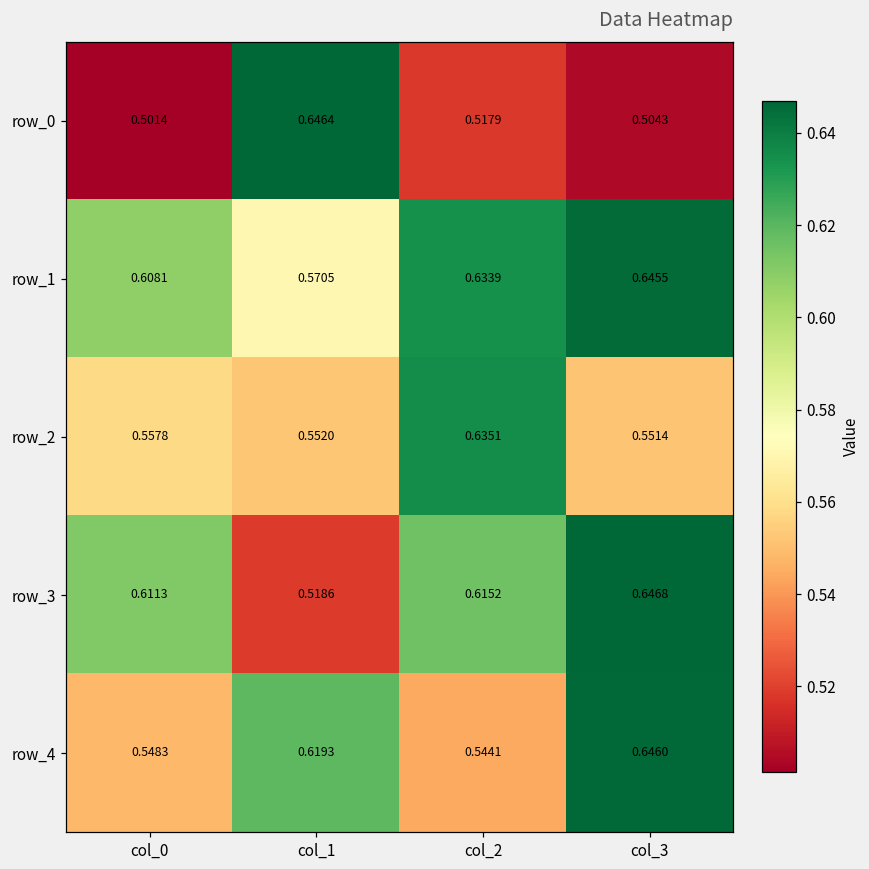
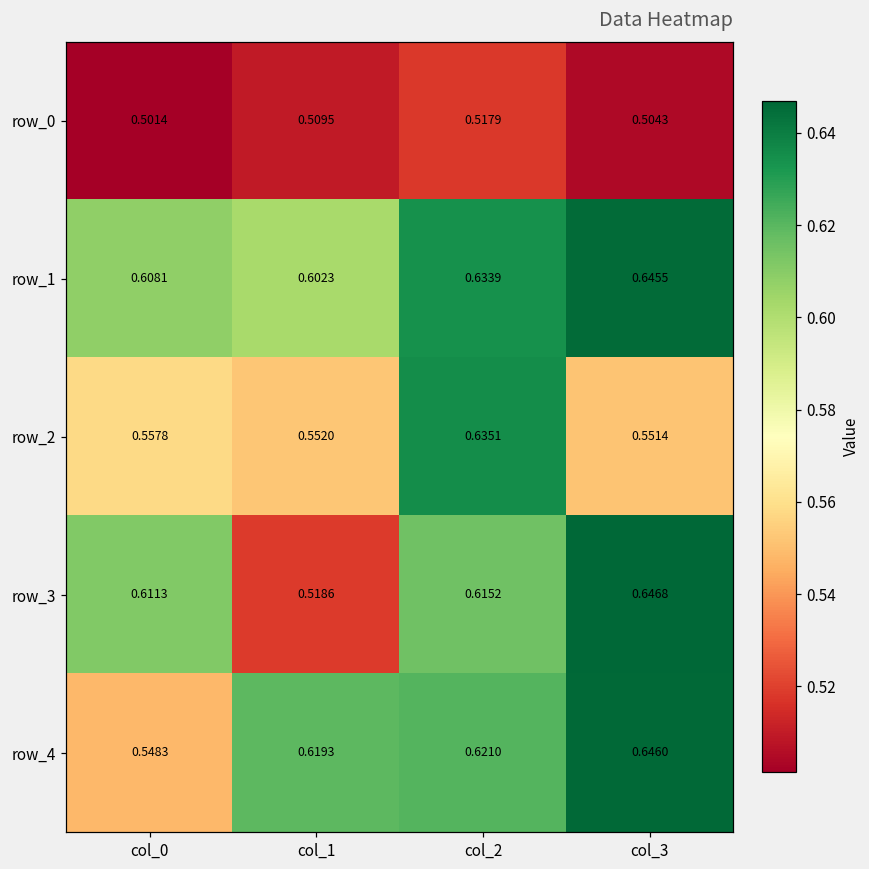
row_0, col_1: 0.6464 -> 0.5095
row_1, col_1: 0.5705 -> 0.6023
row_4, col_2: 0.5441 -> 0.6210
